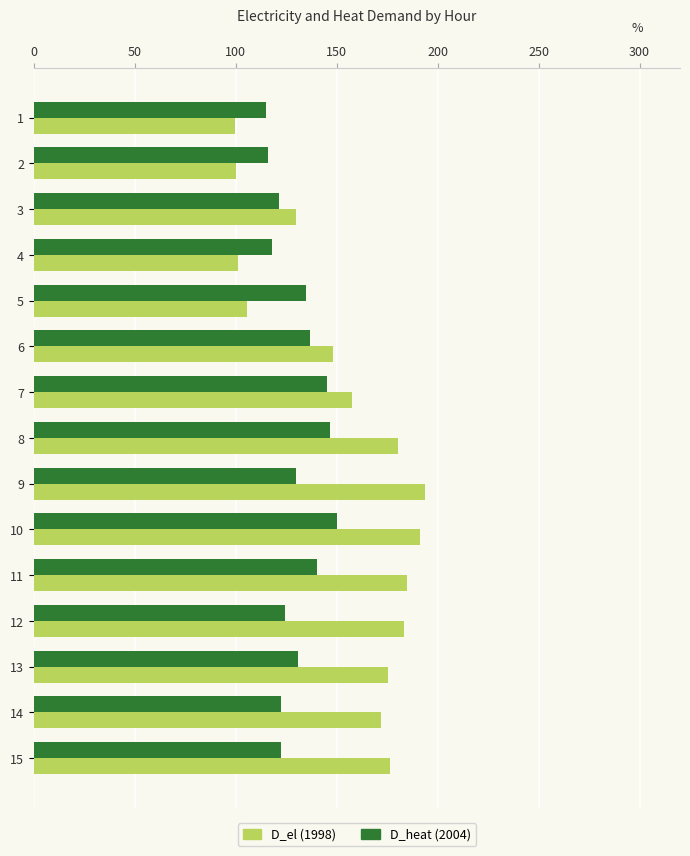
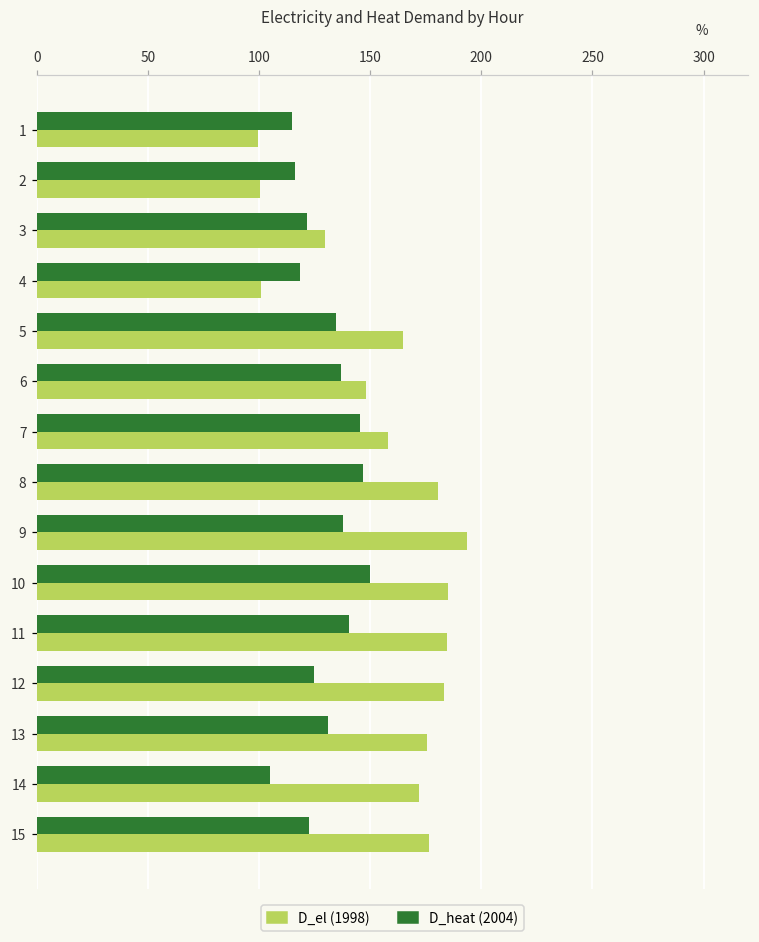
D_el (1998), 5: 105 -> 165
D_heat (2004), 9: 130 -> 138
D_el (1998), 10: 191 -> 185
D_heat (2004), 14: 123 -> 105
